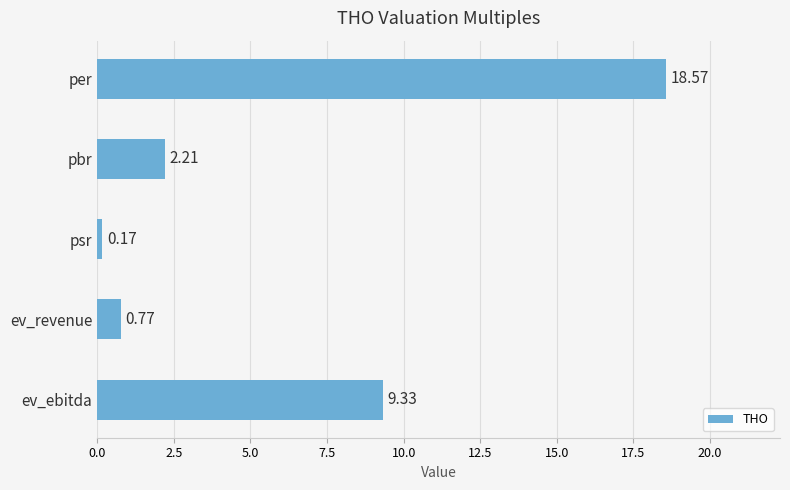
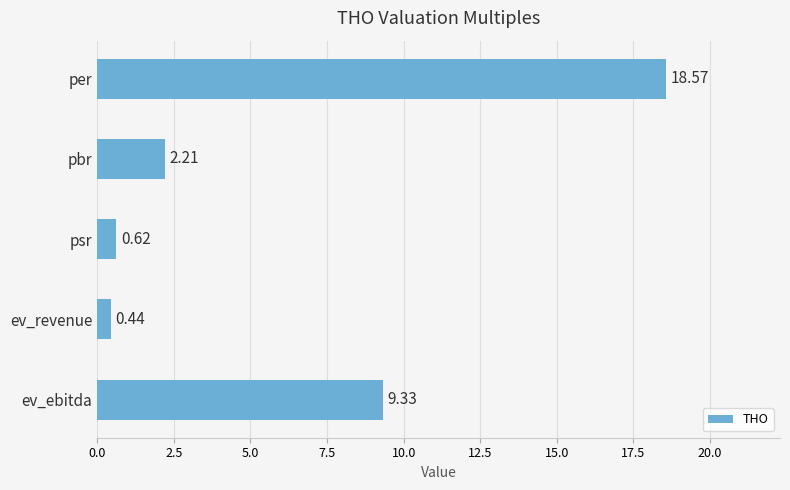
psr: 0.17 -> 0.62
ev_revenue: 0.77 -> 0.44
